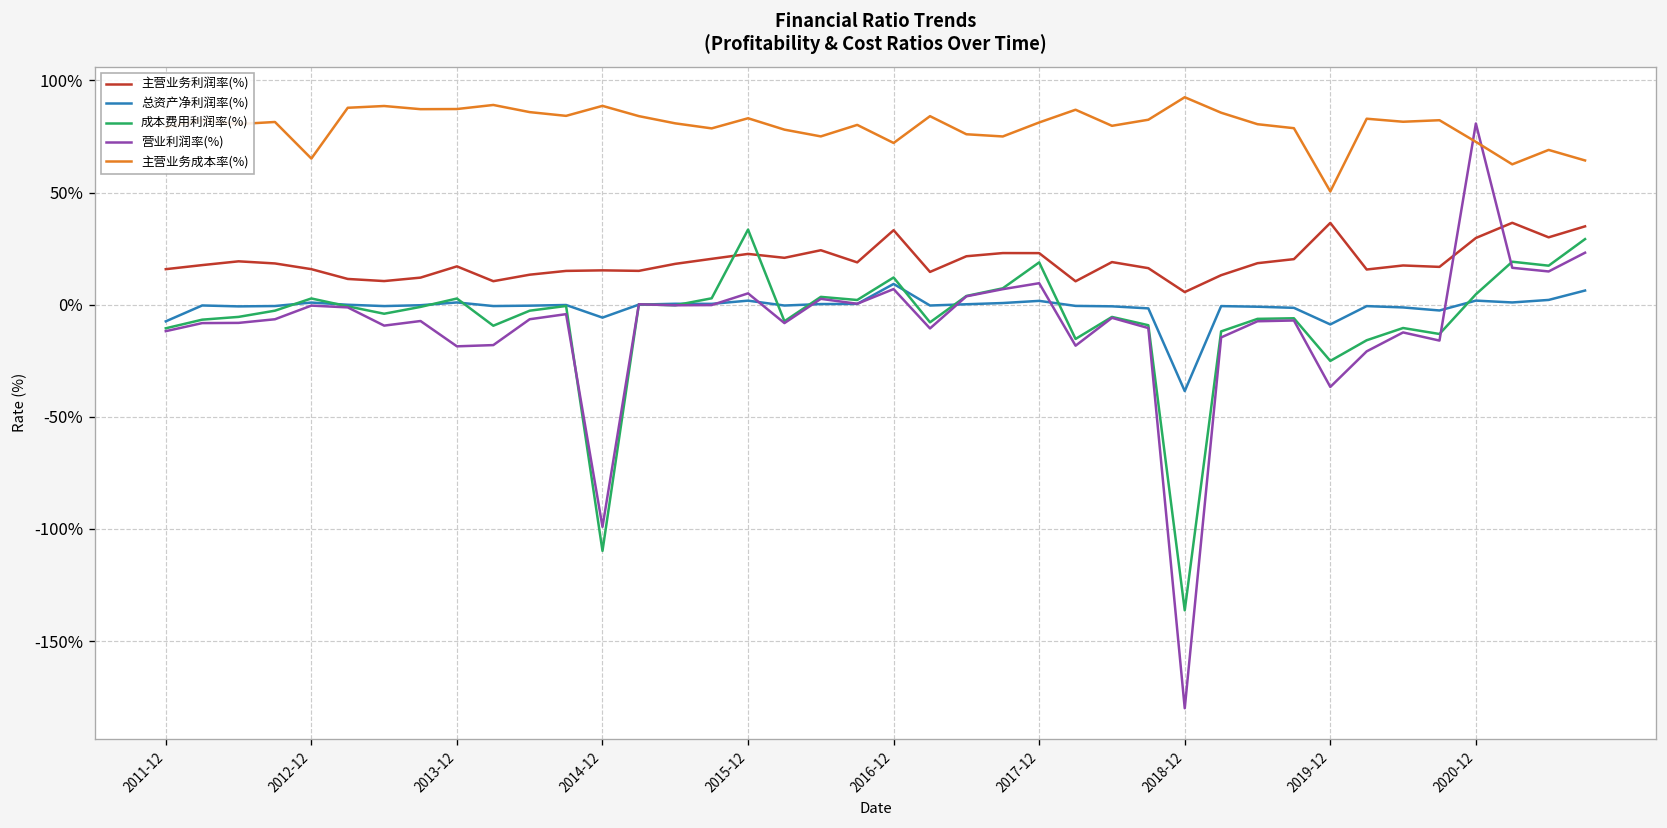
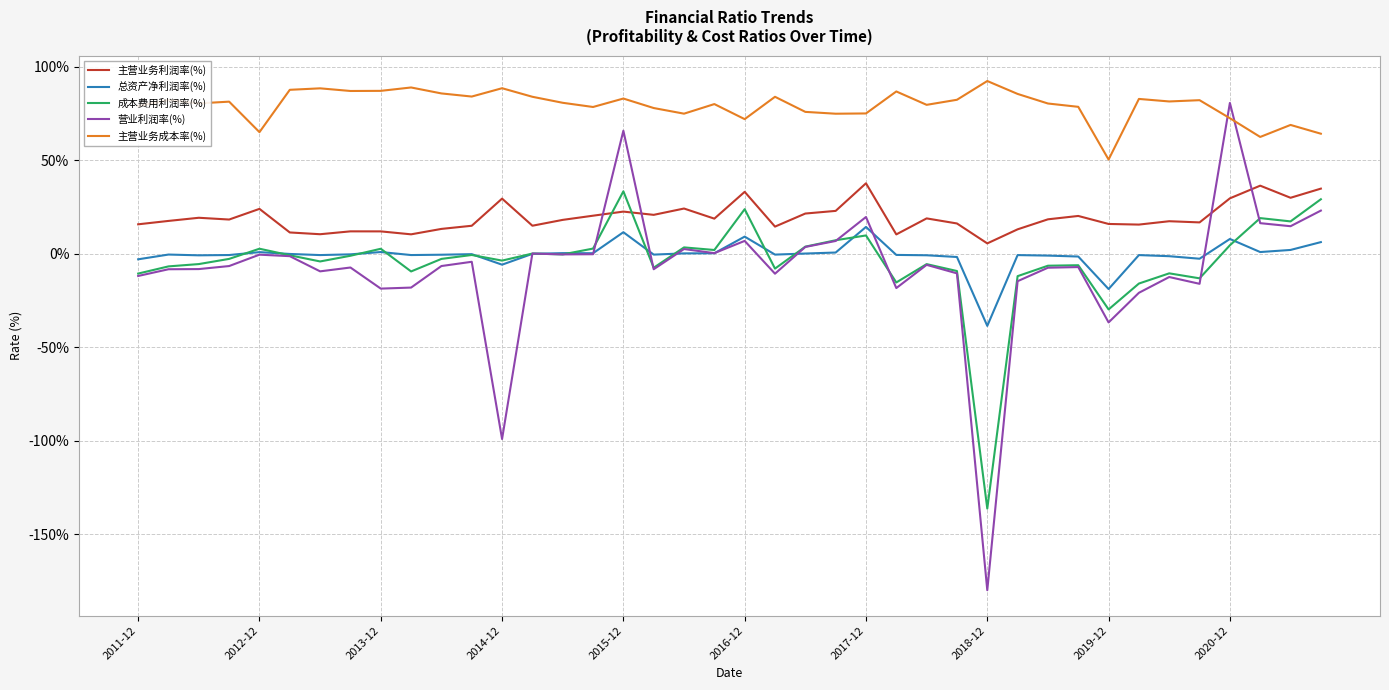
总资产净利润率(%), 2011-12: -7% -> -3%
主营业务利润率(%), 2012-12: 16% -> 24%
主营业务利润率(%), 2013-12: 17% -> 12%
主营业务利润率(%), 2014-12: 15% -> 30%
成本费用利润率(%), 2014-12: -110% -> -4%
总资产净利润率(%), 2015-12: 2% -> 12%
营业利润率(%), 2015-12: 5% -> 66%
成本费用利润率(%), 2016-12: 12% -> 24%
主营业务利润率(%), 2017-12: 23% -> 38%
总资产净利润率(%), 2017-12: 2% -> 14%
成本费用利润率(%), 2017-12: 19% -> 10%
营业利润率(%), 2017-12: 10% -> 20%
主营业务成本率(%), 2017-12: 81% -> 75%
主营业务利润率(%), 2019-12: 36% -> 16%
总资产净利润率(%), 2019-12: -9% -> -19%
成本费用利润率(%), 2019-12: -25% -> -30%
总资产净利润率(%), 2020-12: 2% -> 8%
